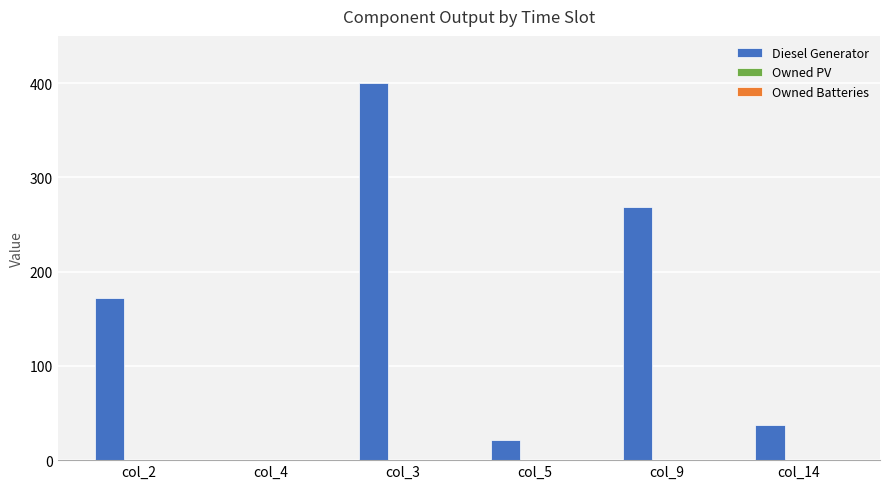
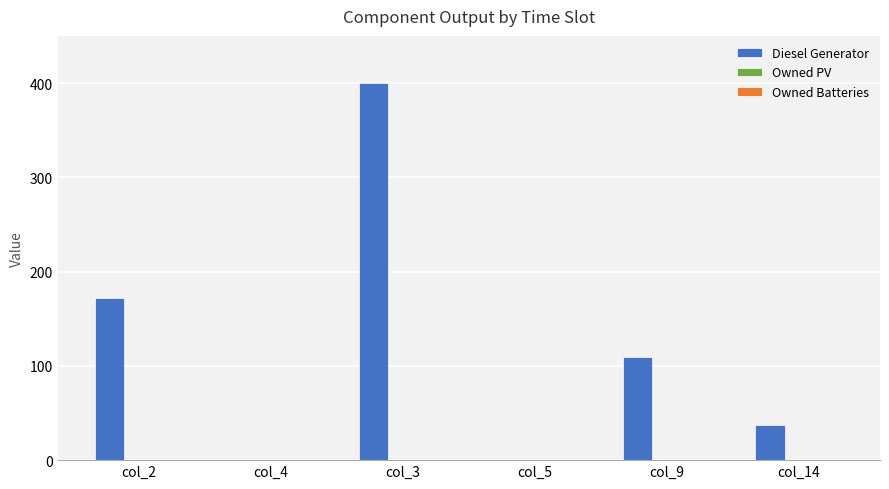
Diesel Generator, col_5: 20 -> 0
Diesel Generator, col_9: 270 -> 110
